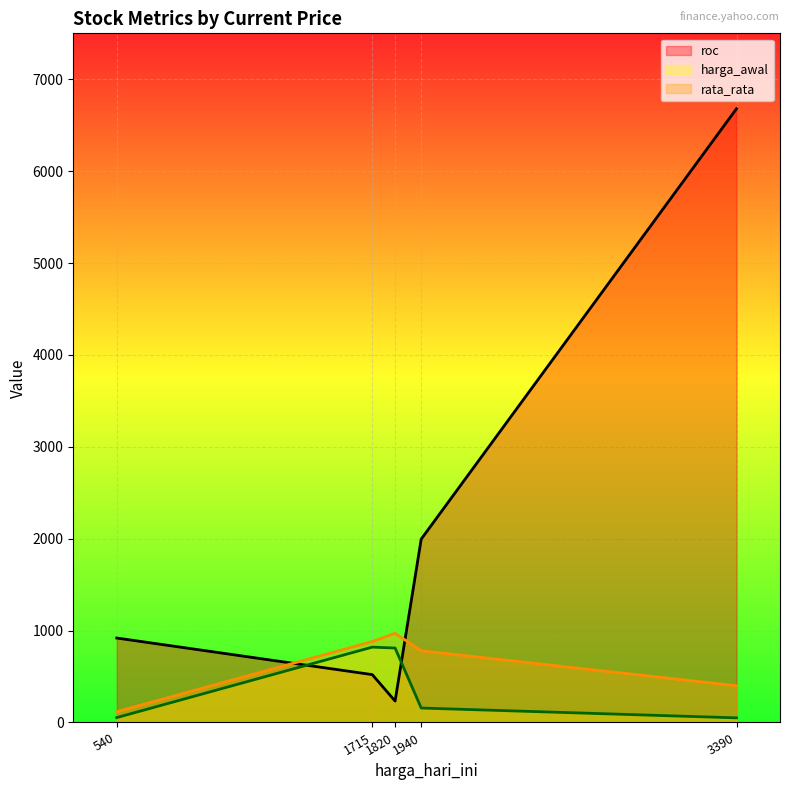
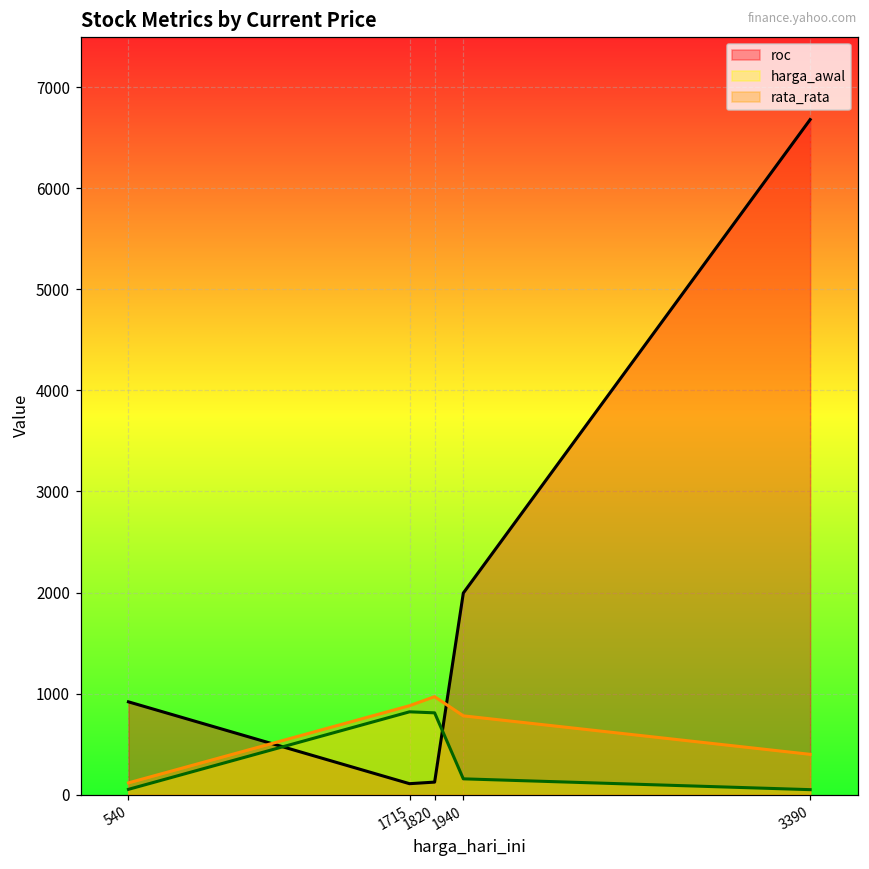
roc, 1715: 500 -> 100
roc, 1820: 200 -> 100
